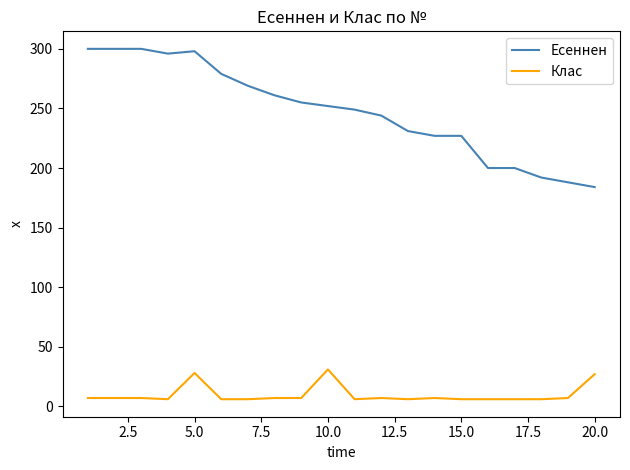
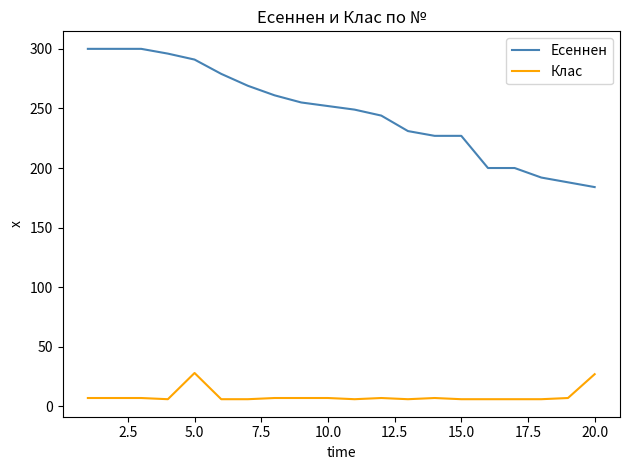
Есеннен, 5.0: 298 -> 291
Клас, 10.0: 31 -> 7
